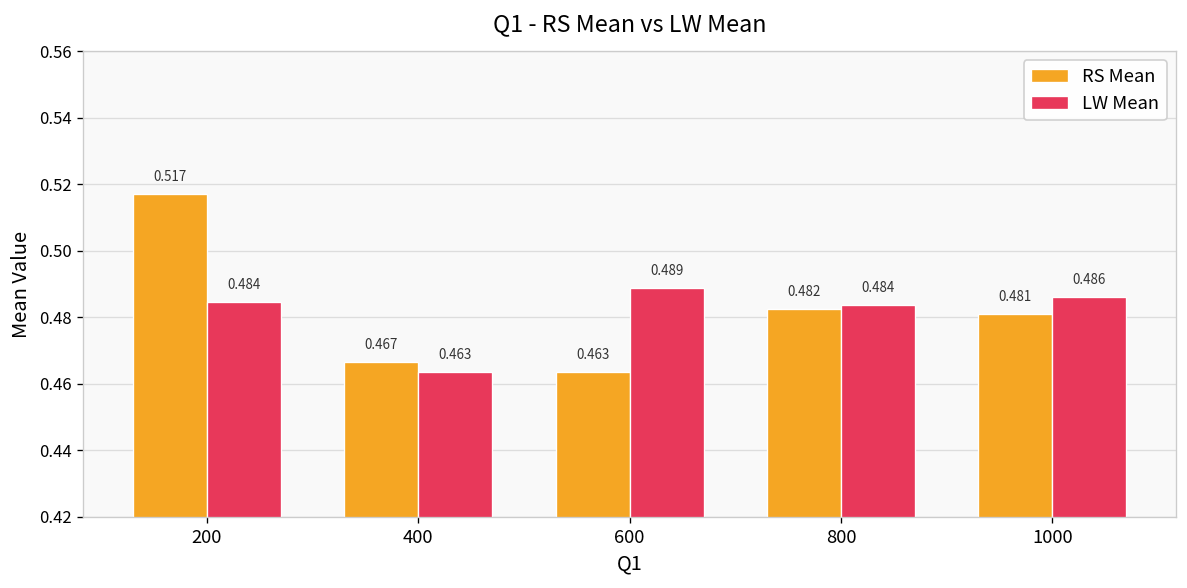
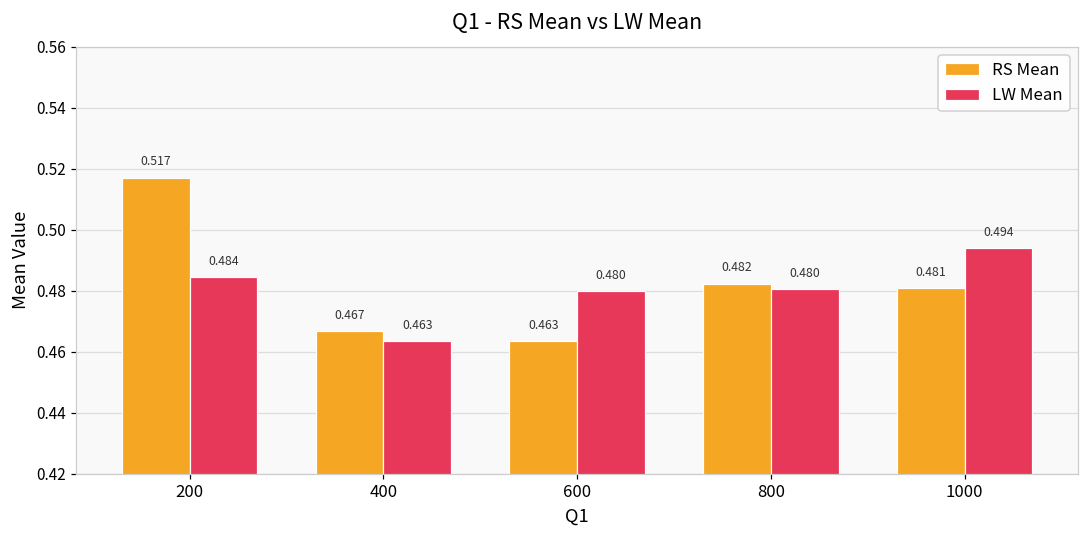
LW Mean, 600: 0.489 -> 0.480
LW Mean, 800: 0.484 -> 0.480
LW Mean, 1000: 0.486 -> 0.494
